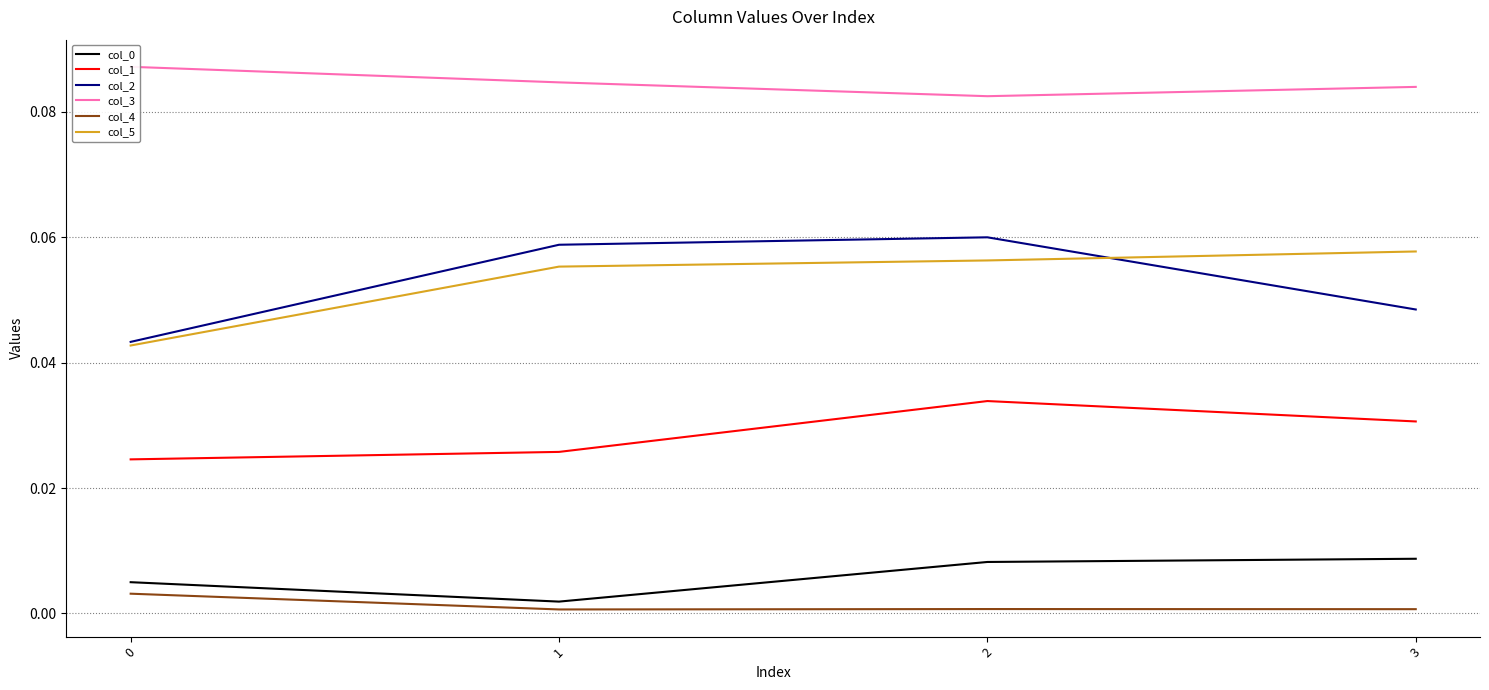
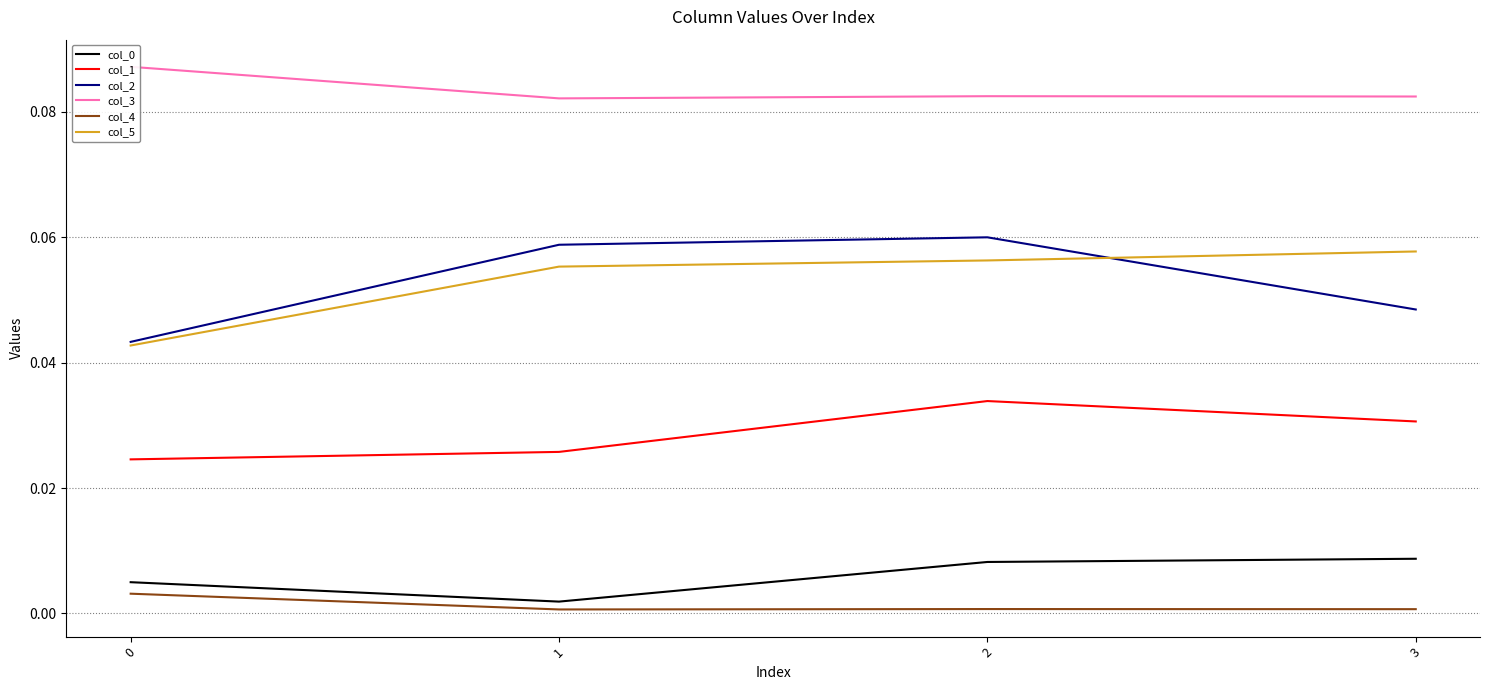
col_3, 1: 0.085 -> 0.082
col_3, 3: 0.084 -> 0.082
